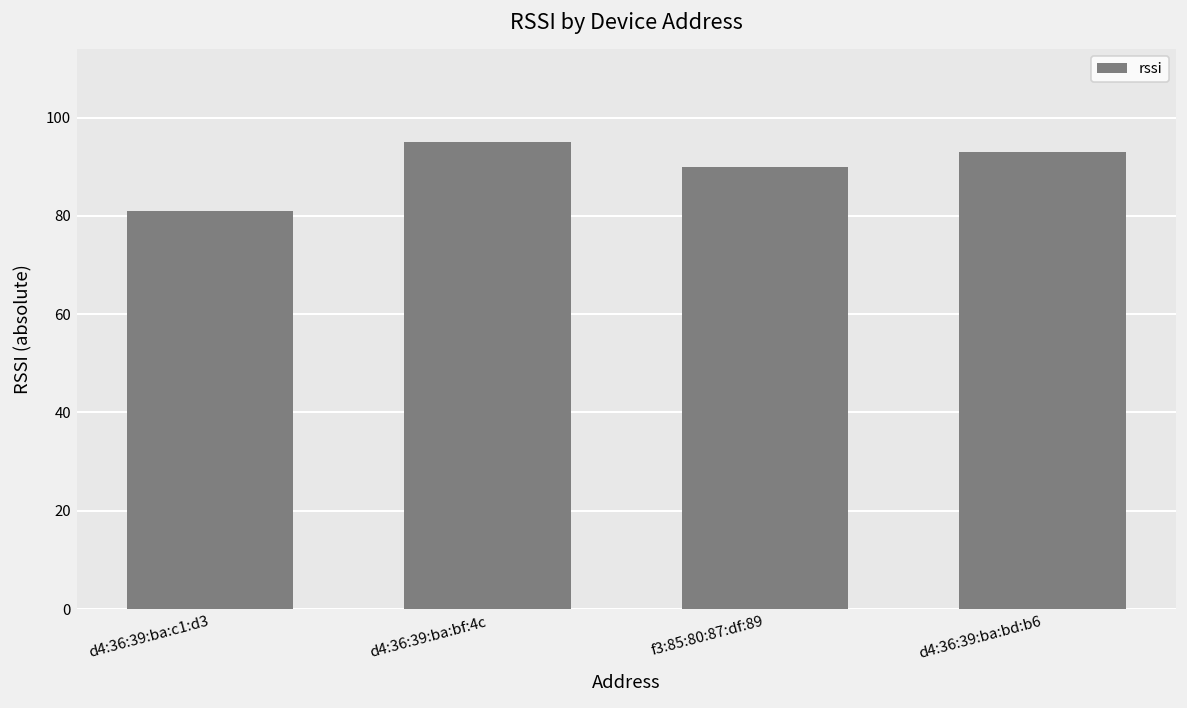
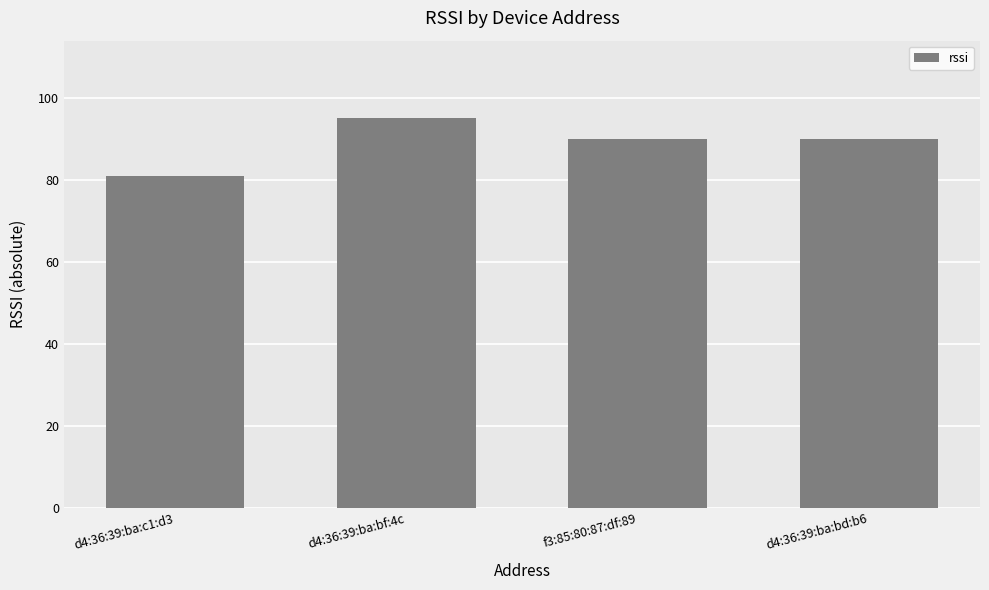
d4:36:39:ba:bd:b6: 93 -> 90
